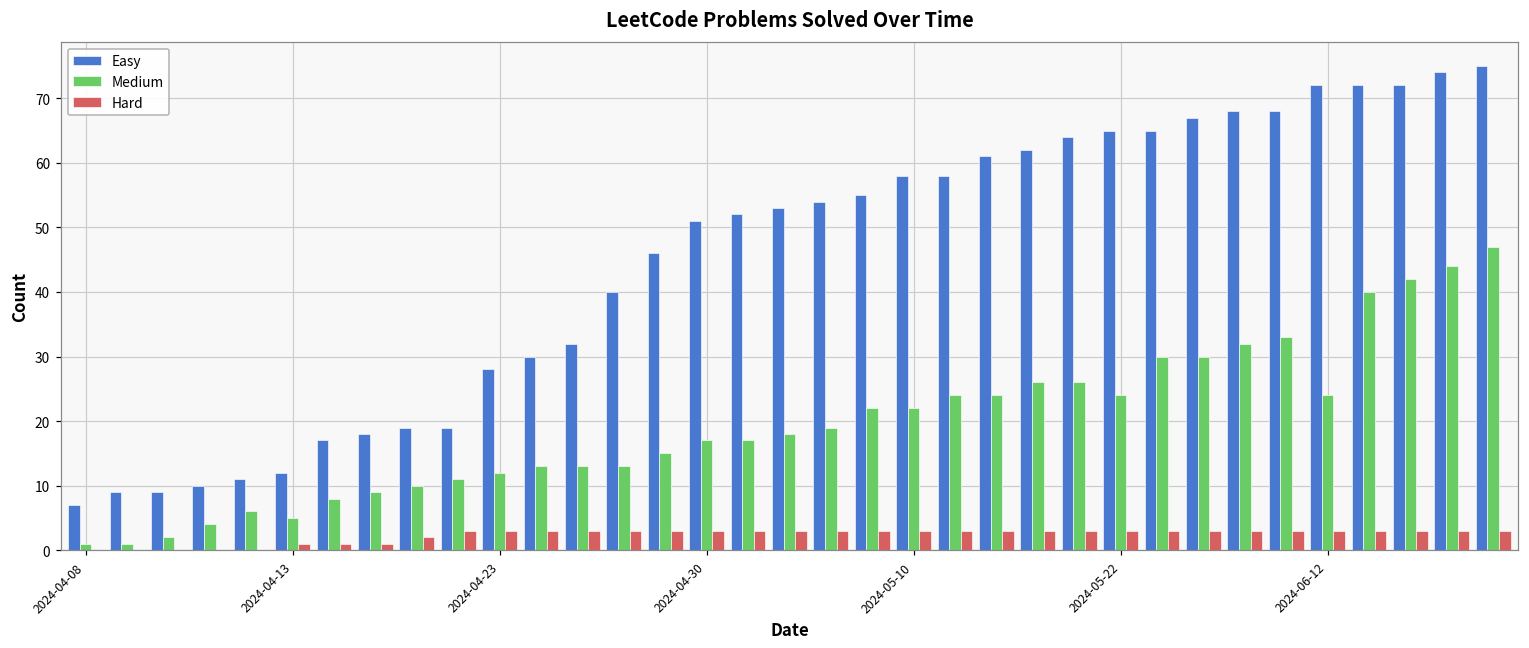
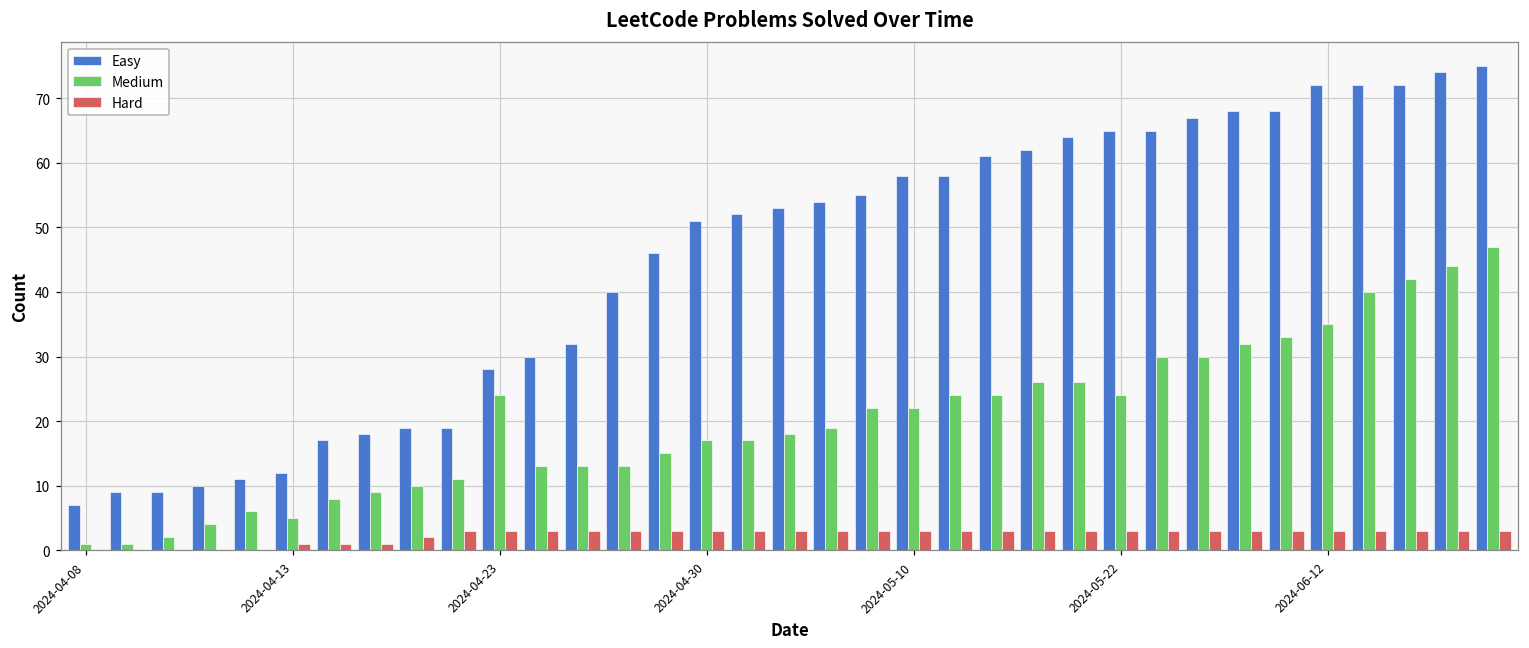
Medium, 2024-04-23: 12 -> 24
Medium, 2024-06-12: 24 -> 35
